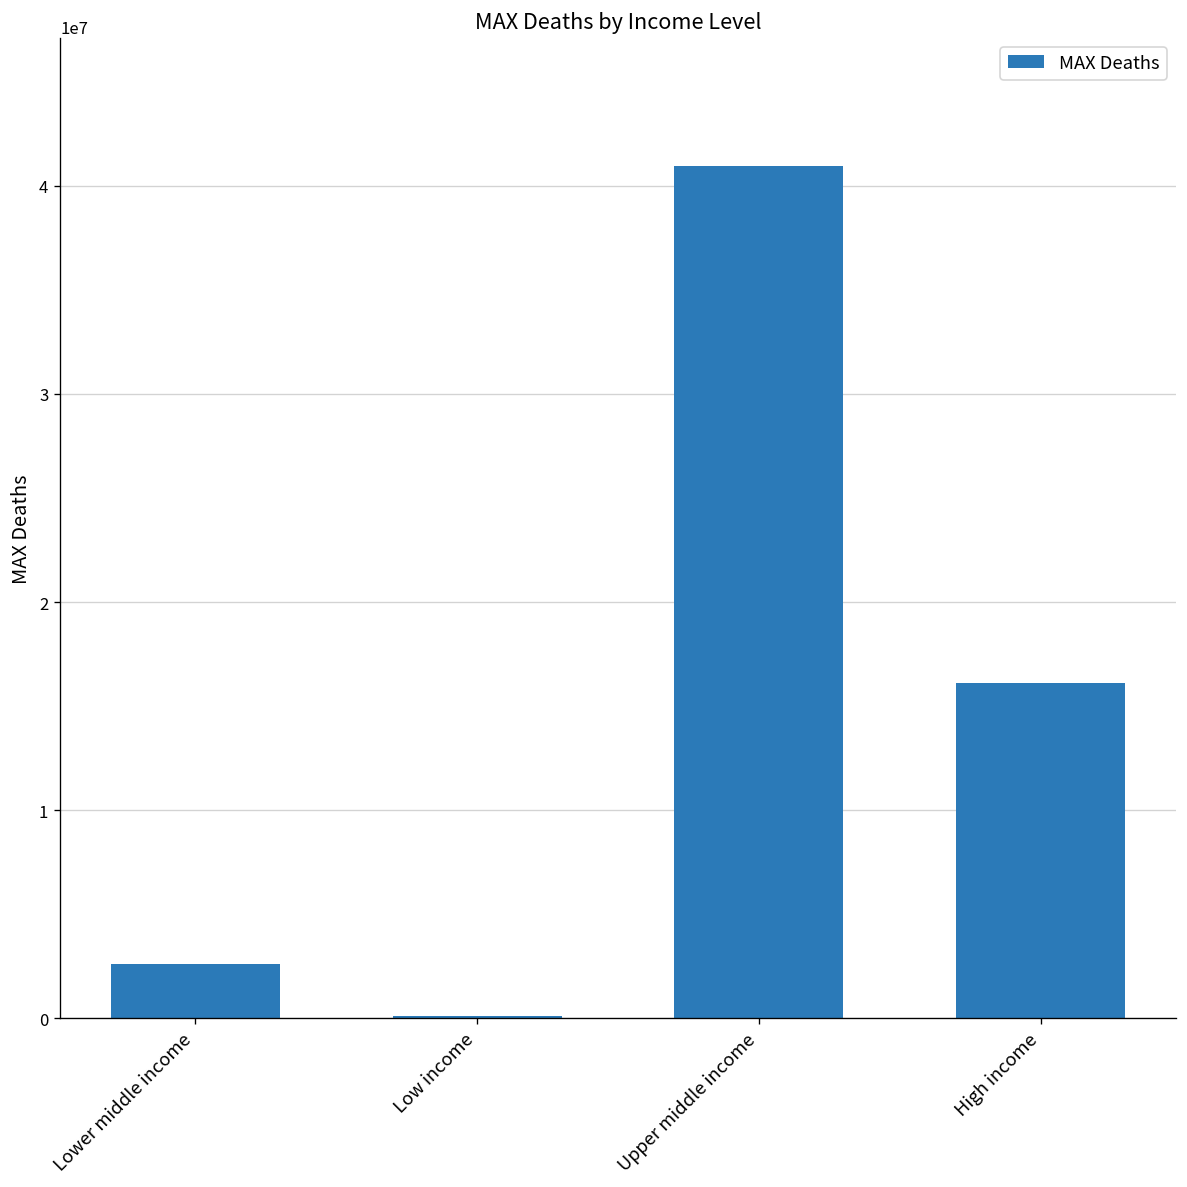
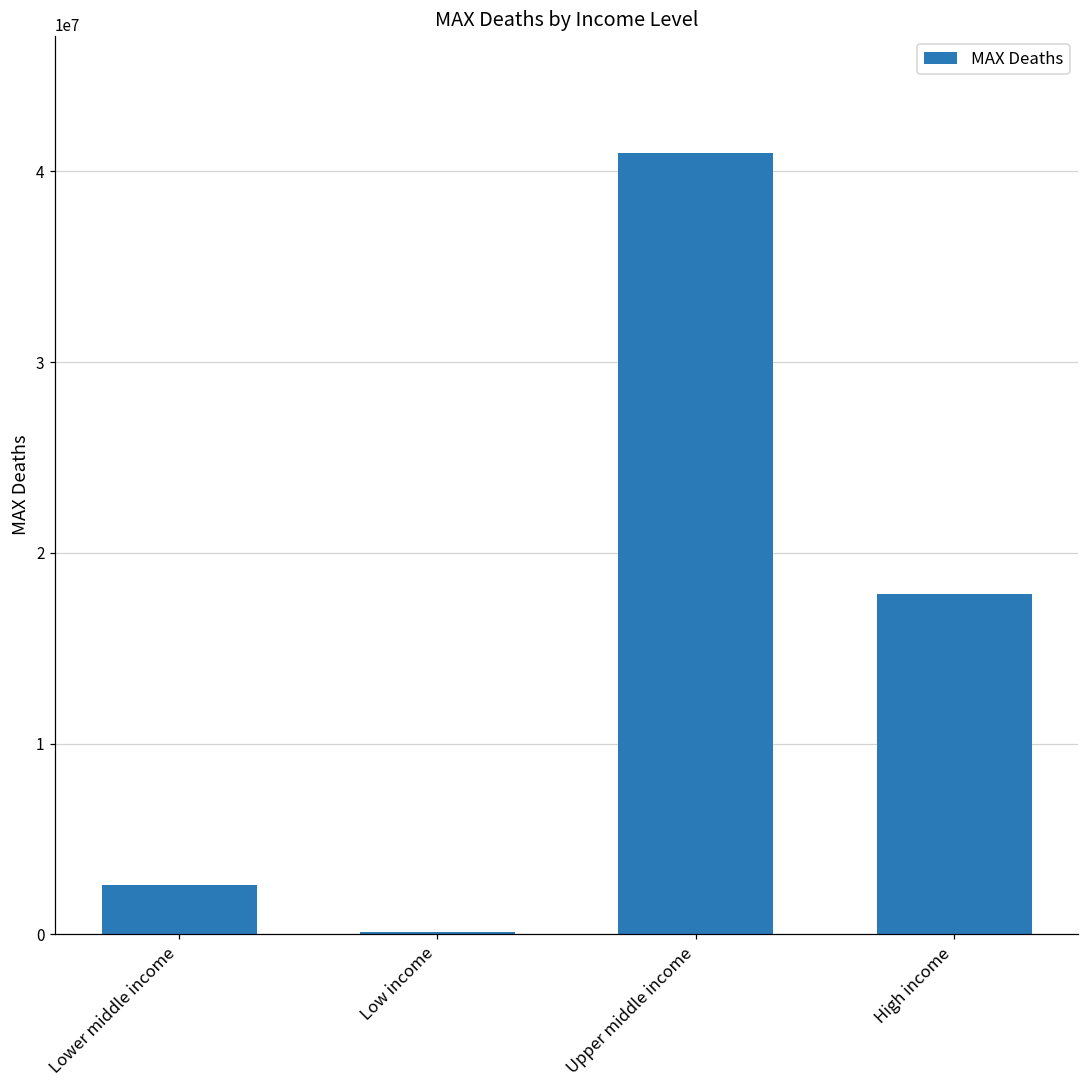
High income: 16100000 -> 17900000
